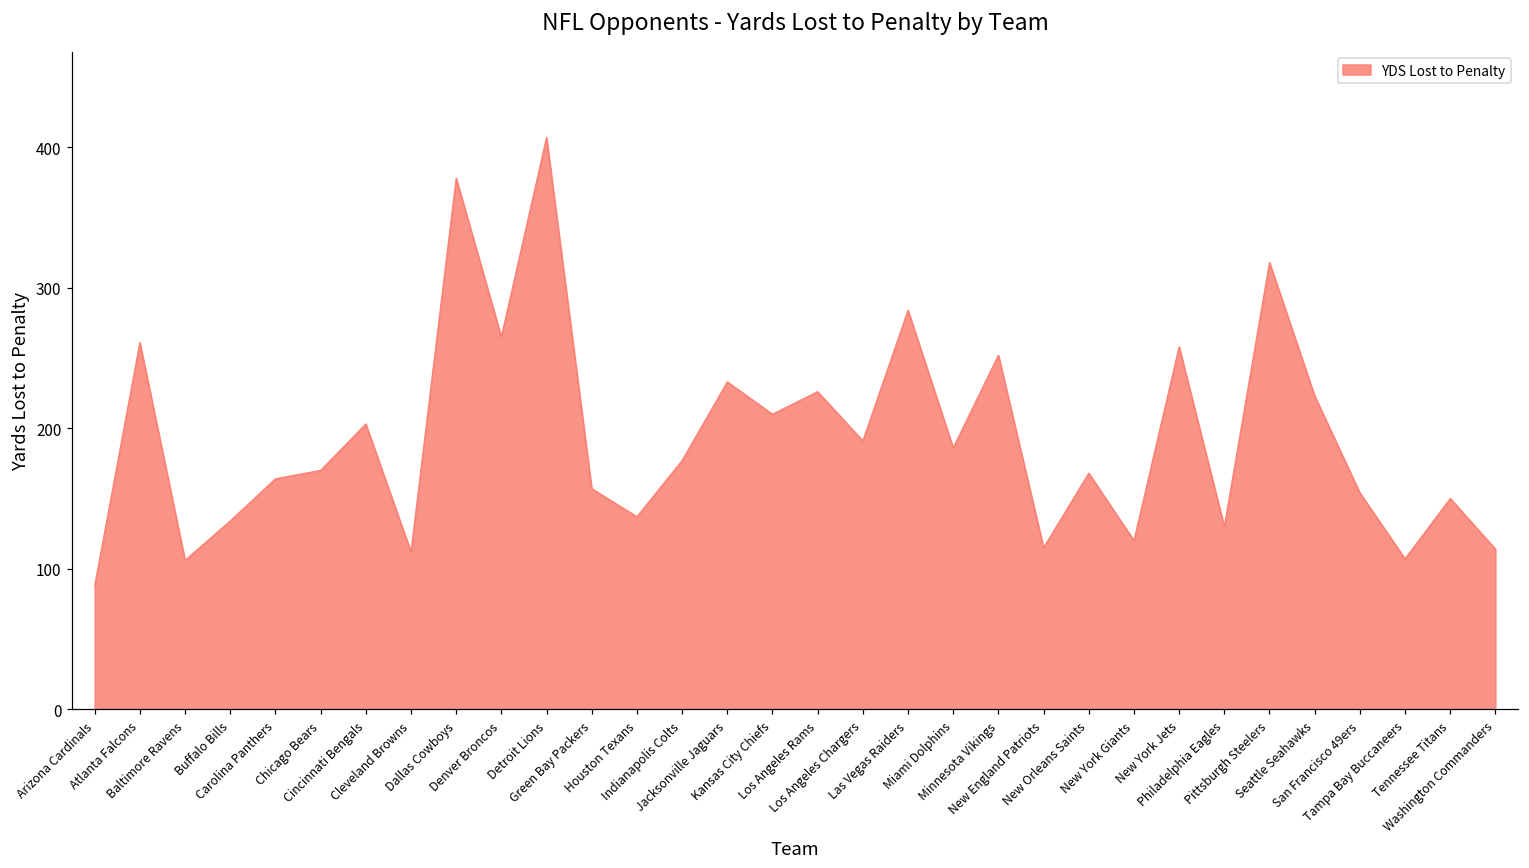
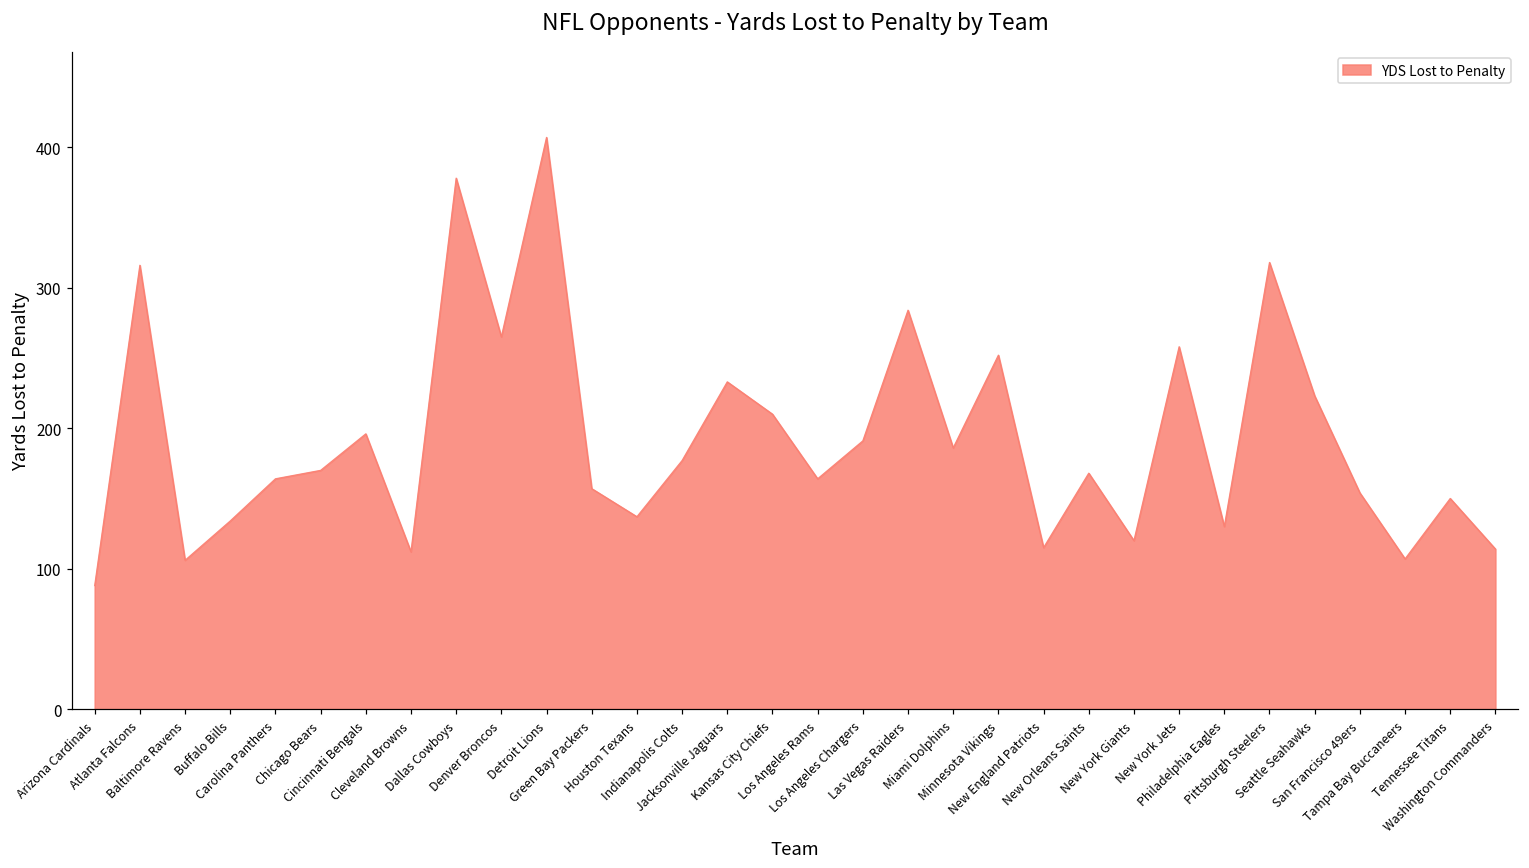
Atlanta Falcons: 261 -> 316
Cincinnati Bengals: 203 -> 196
Los Angeles Rams: 226 -> 164
